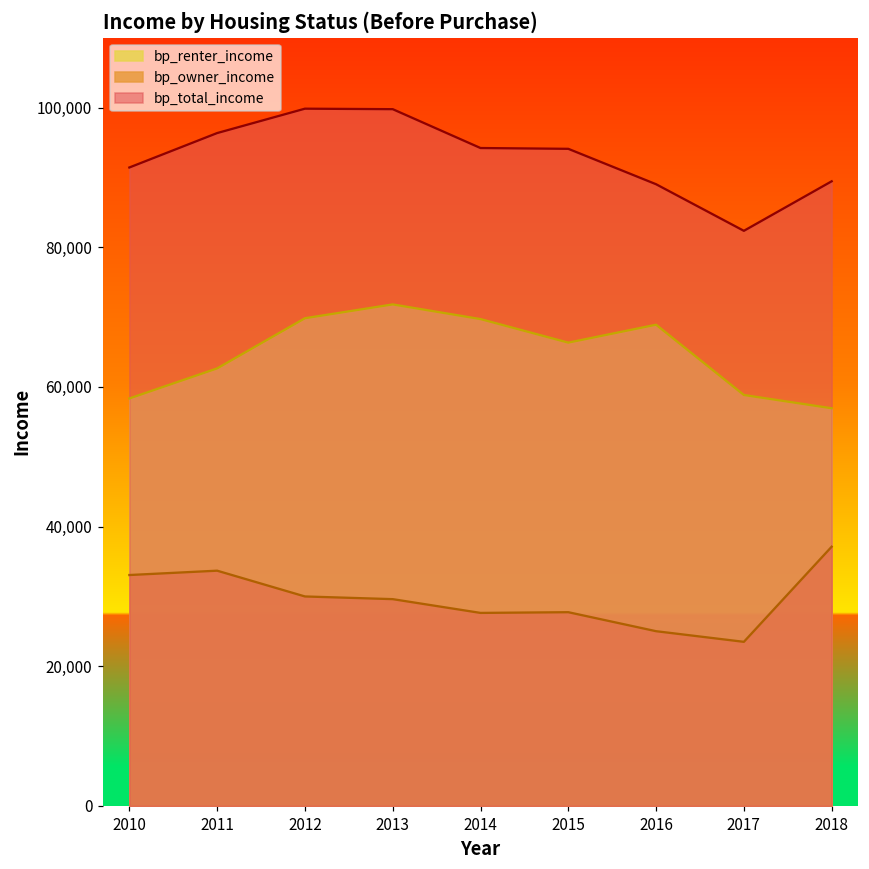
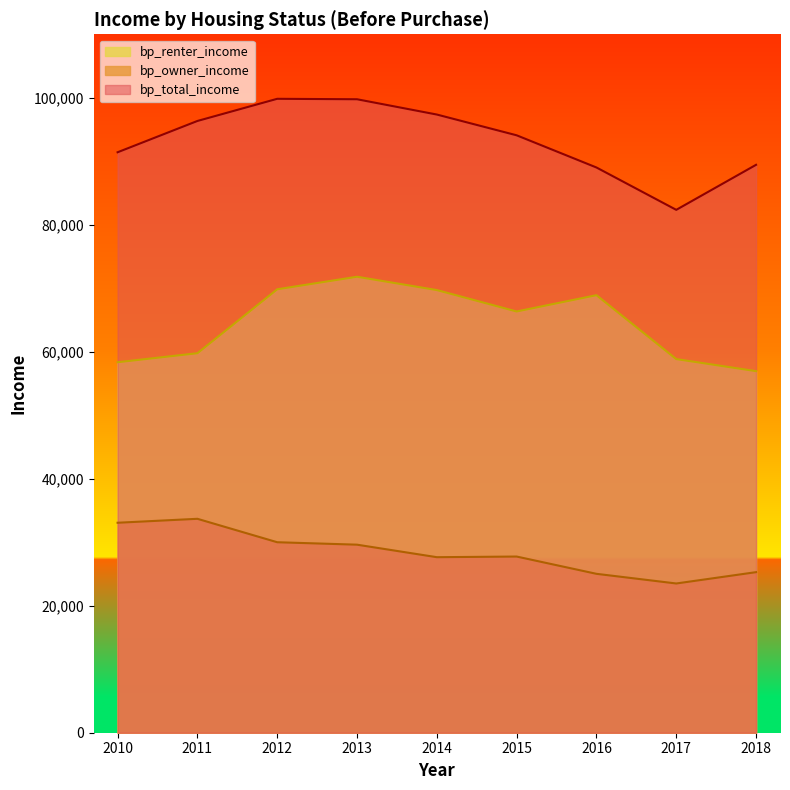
bp_renter_income, 2011: 63,000 -> 60,000
bp_total_income, 2014: 94,000 -> 97,000
bp_owner_income, 2018: 37,000 -> 25,000
